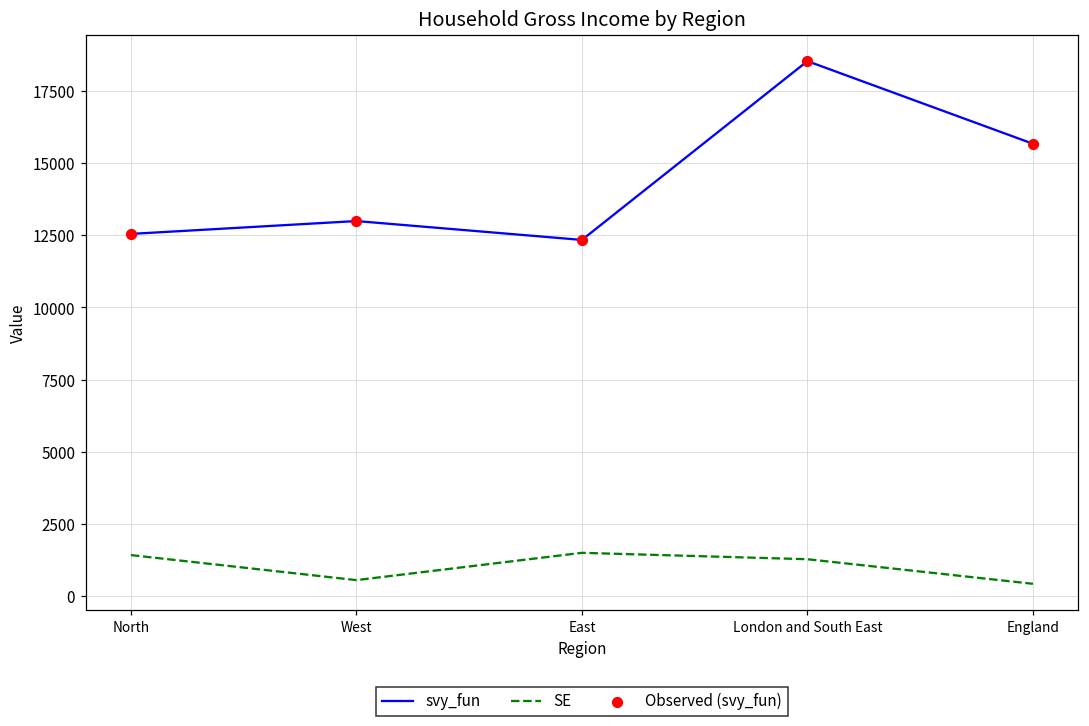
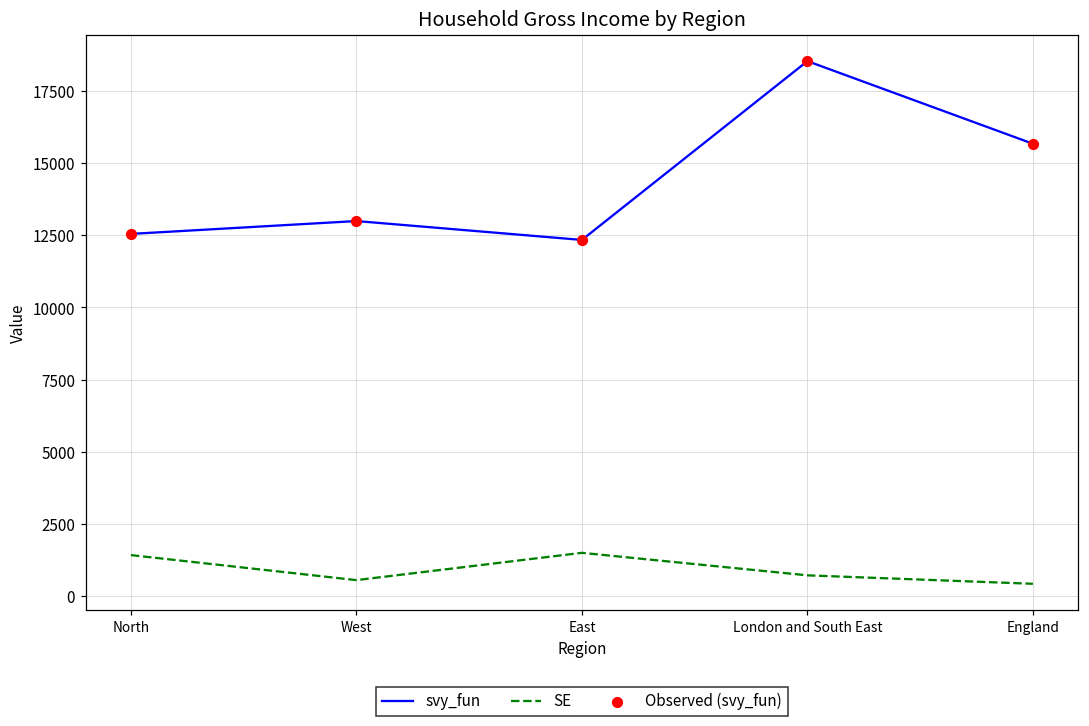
SE, London and South East: 1300 -> 700
